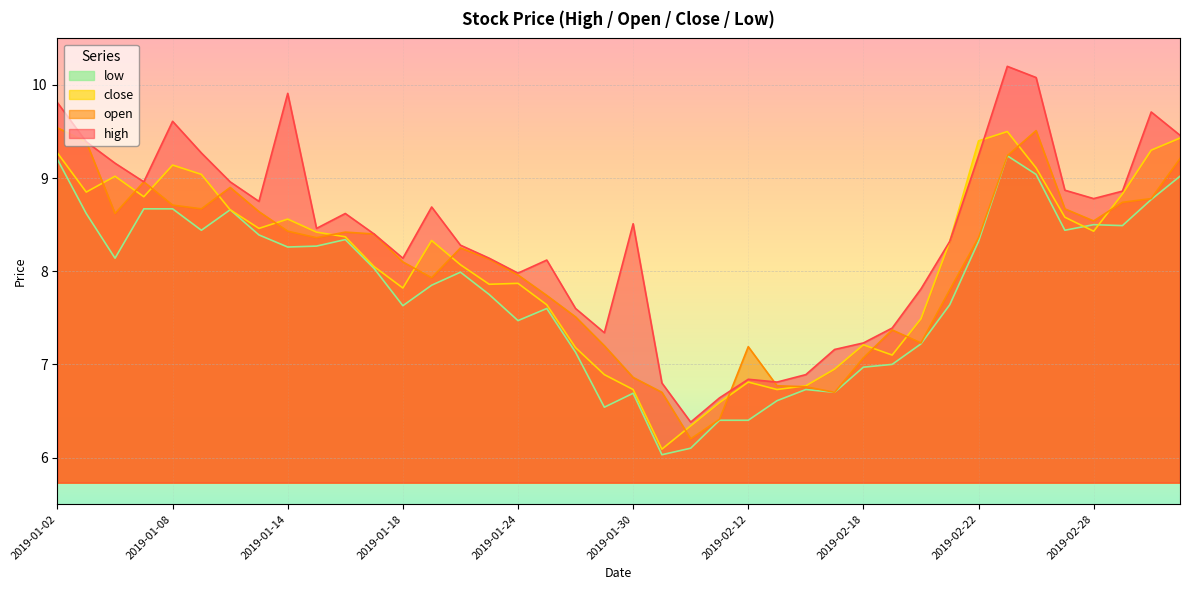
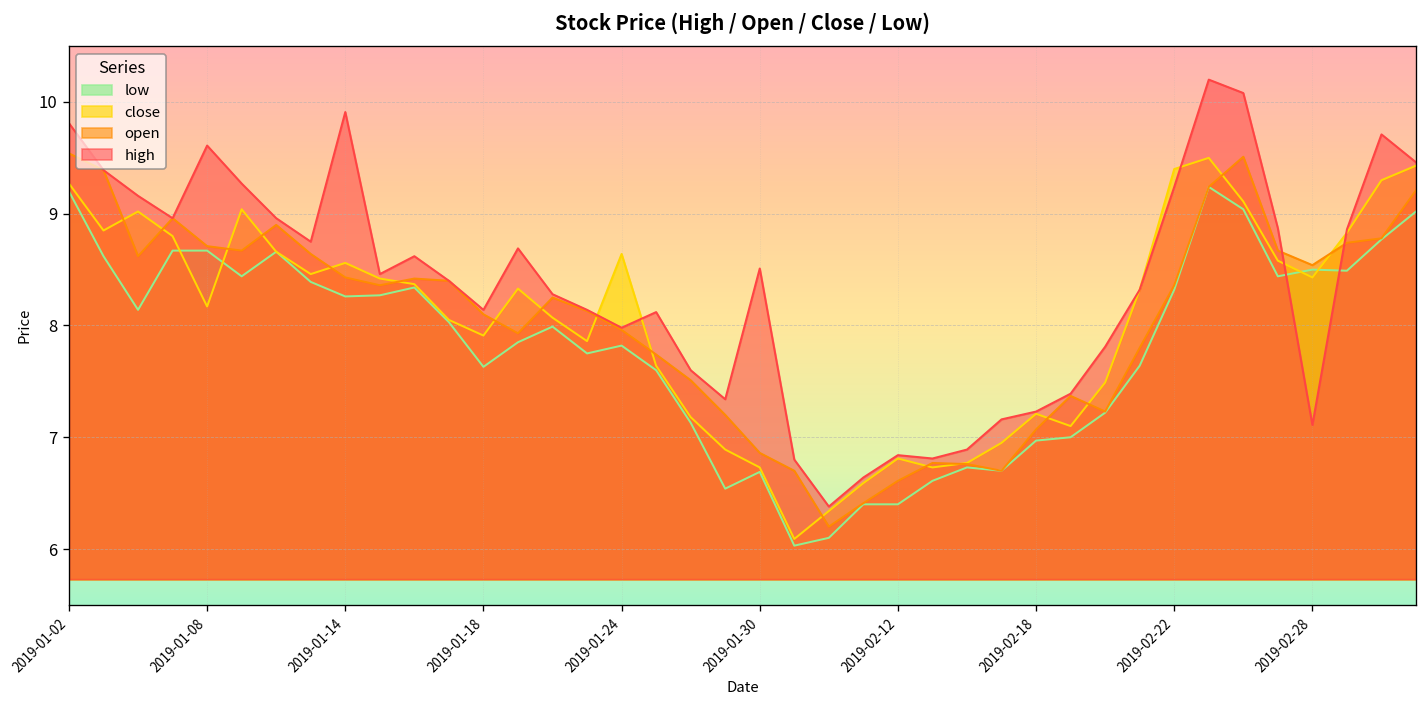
close, 2019-01-08: 9.1 -> 8.2
close, 2019-01-18: 7.8 -> 7.9
low, 2019-01-24: 7.5 -> 7.8
close, 2019-01-24: 7.9 -> 8.6
open, 2019-02-12: 7.2 -> 6.6
high, 2019-02-28: 8.8 -> 7.1
